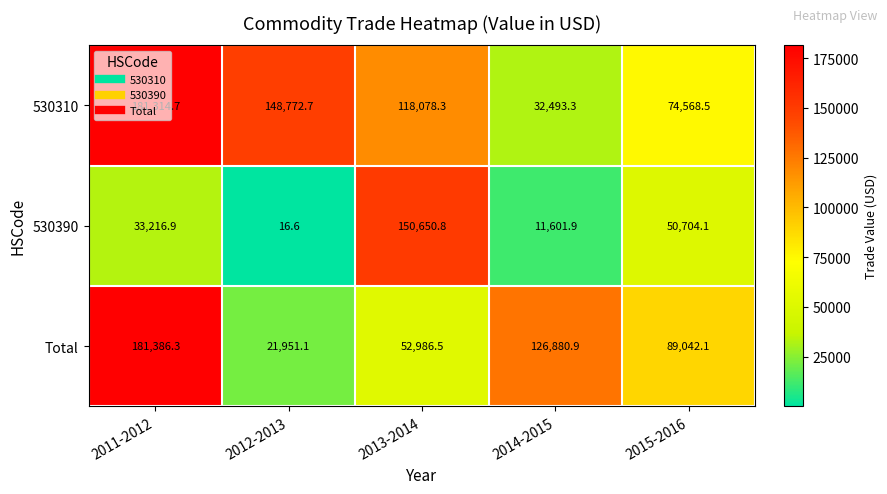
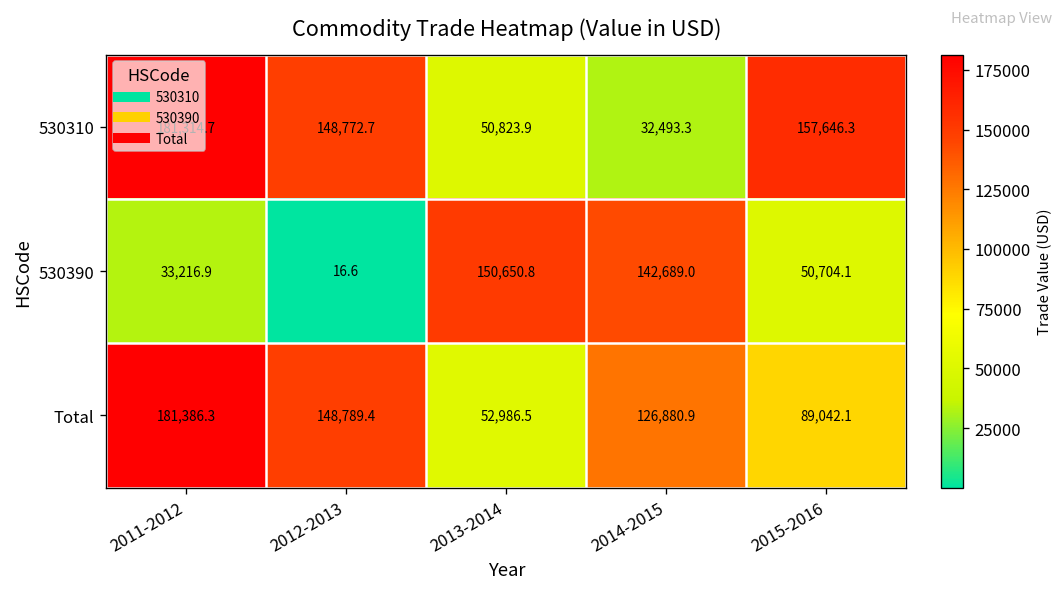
530310, 2013-2014: 118,078.3 -> 50,823.9
530310, 2015-2016: 74,568.5 -> 157,646.3
530390, 2014-2015: 11,601.9 -> 142,689.0
Total, 2012-2013: 21,951.1 -> 148,789.4
